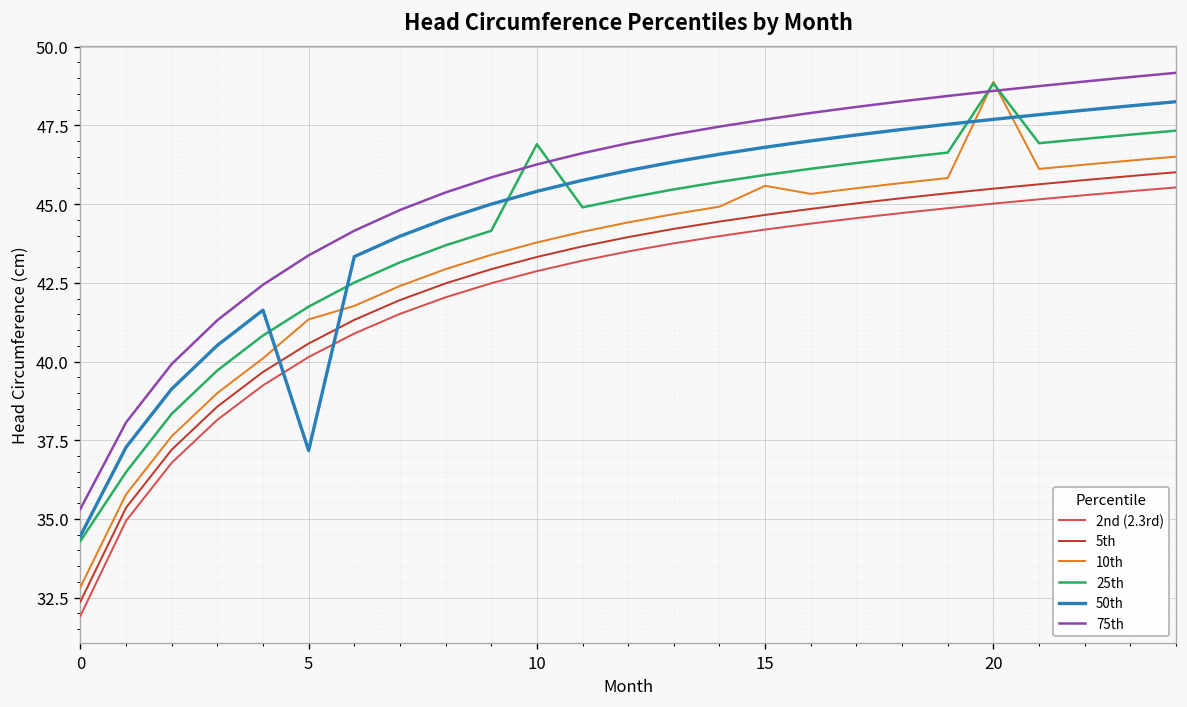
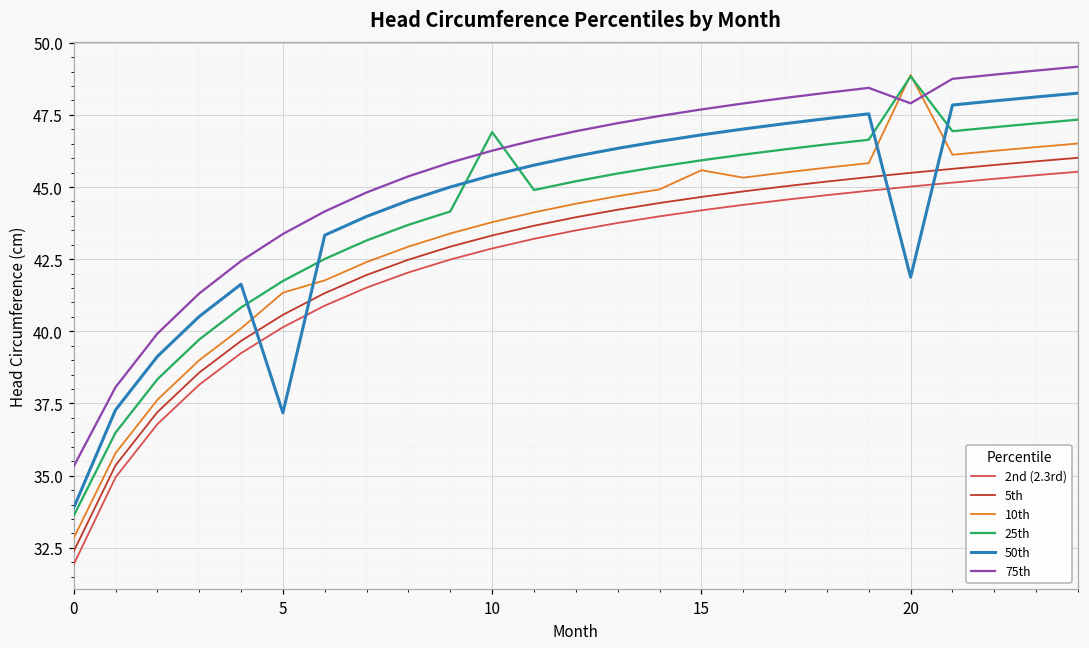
25th, 0: 34.3 -> 33.6
50th, 0: 34.5 -> 33.9
50th, 20: 47.7 -> 41.9
75th, 20: 48.6 -> 47.9
